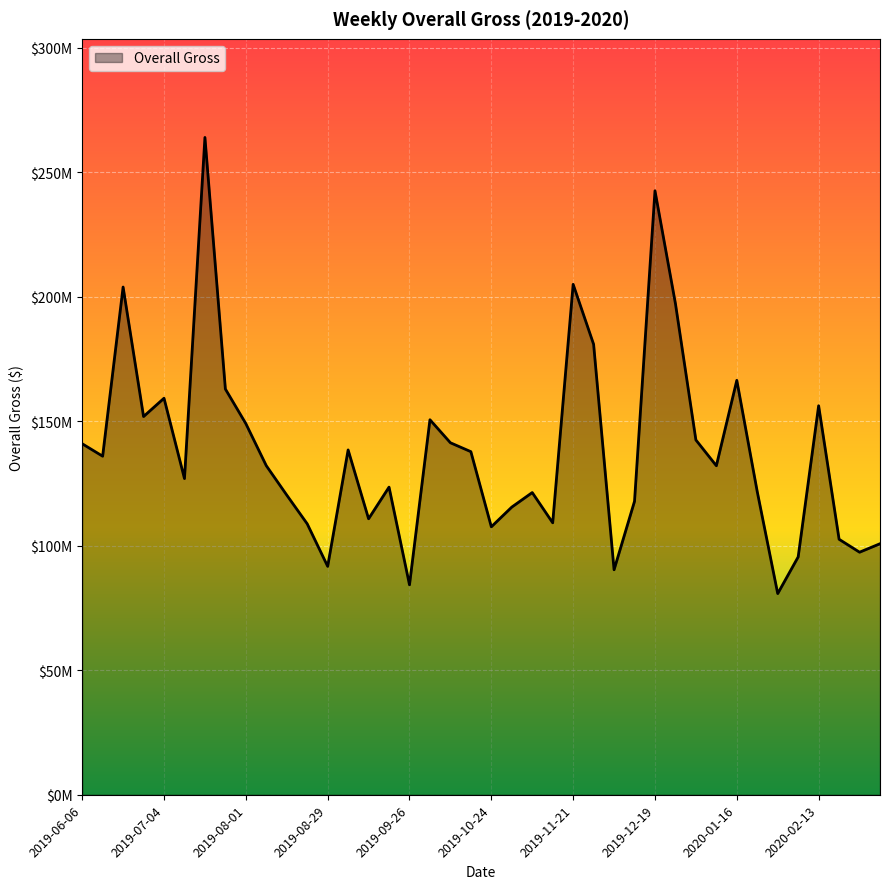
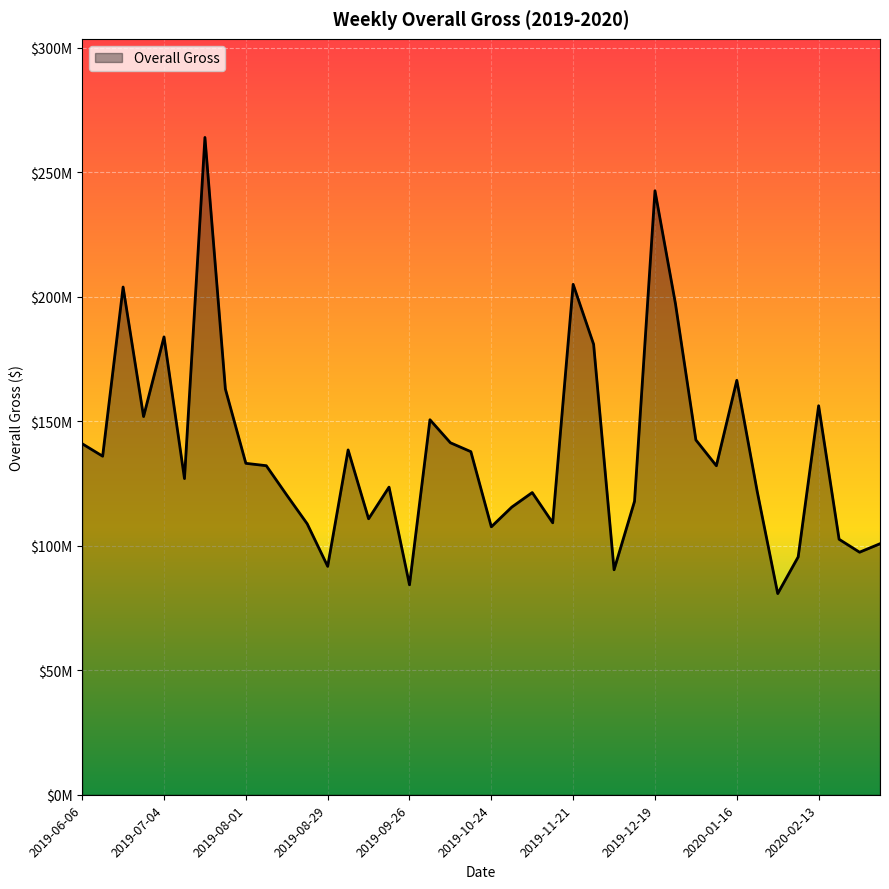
2019-07-04: $159000000 -> $184000000
2019-08-01: $149000000 -> $133000000
